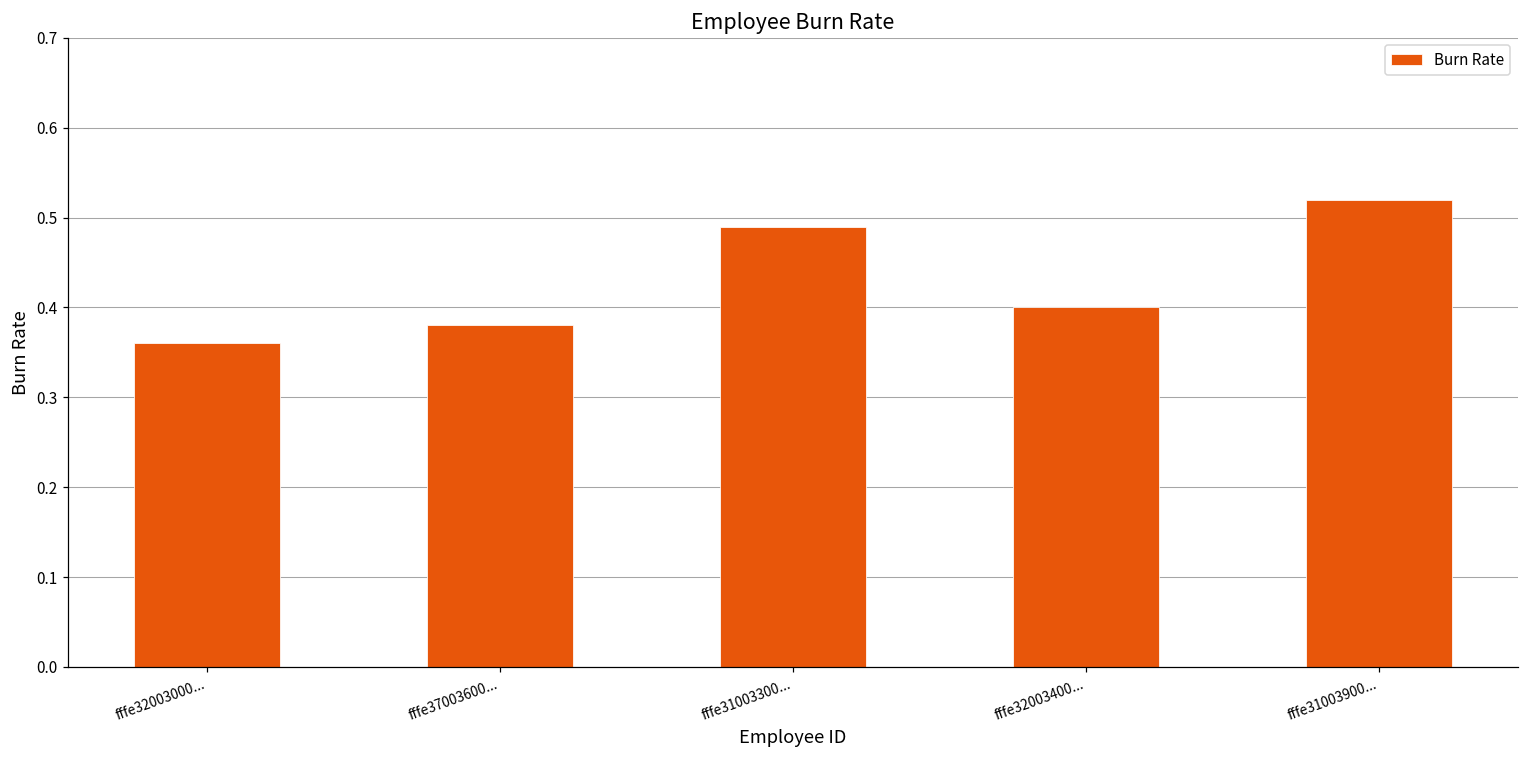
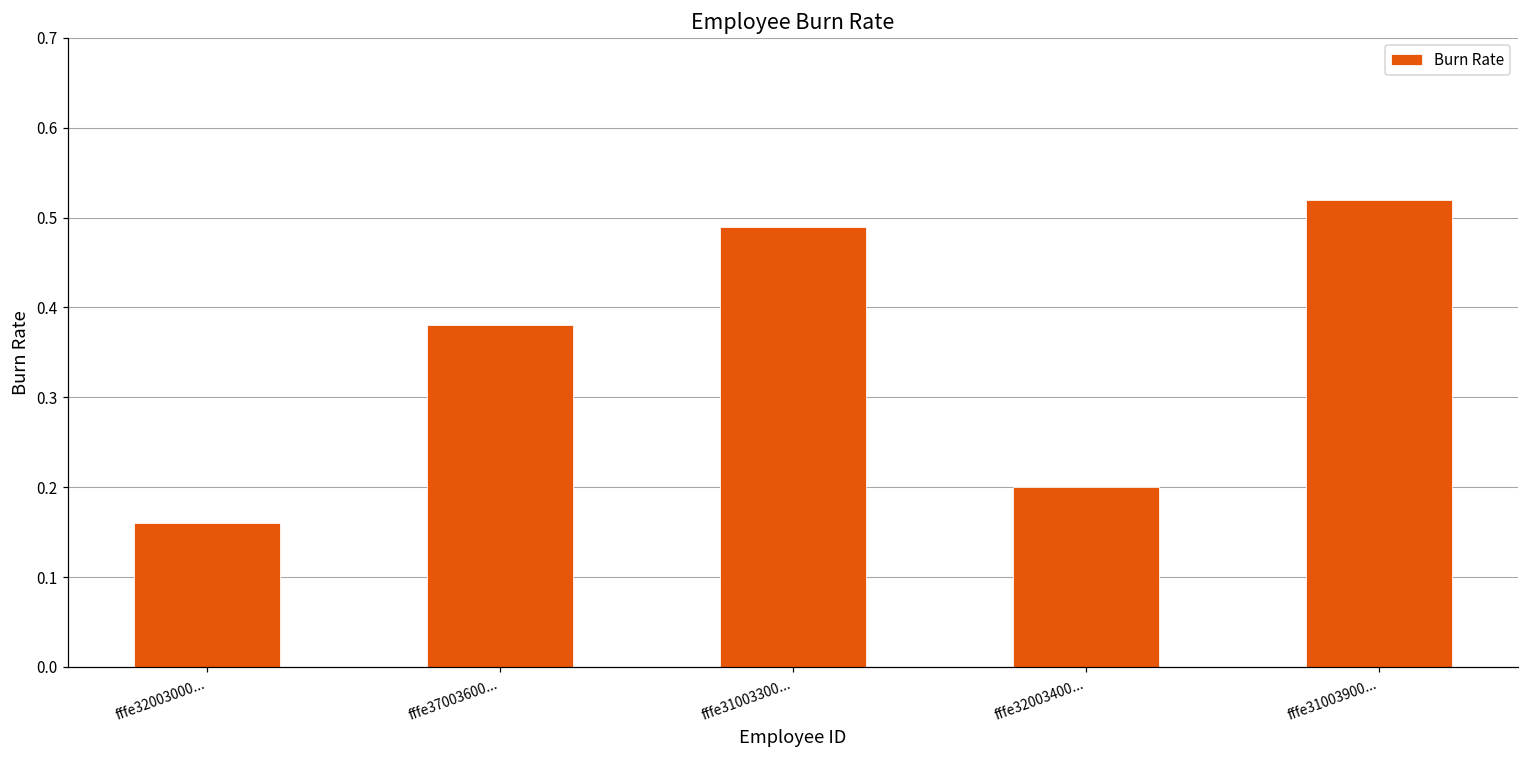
fffe32003000...: 0.36 -> 0.16
fffe32003400...: 0.4 -> 0.2
